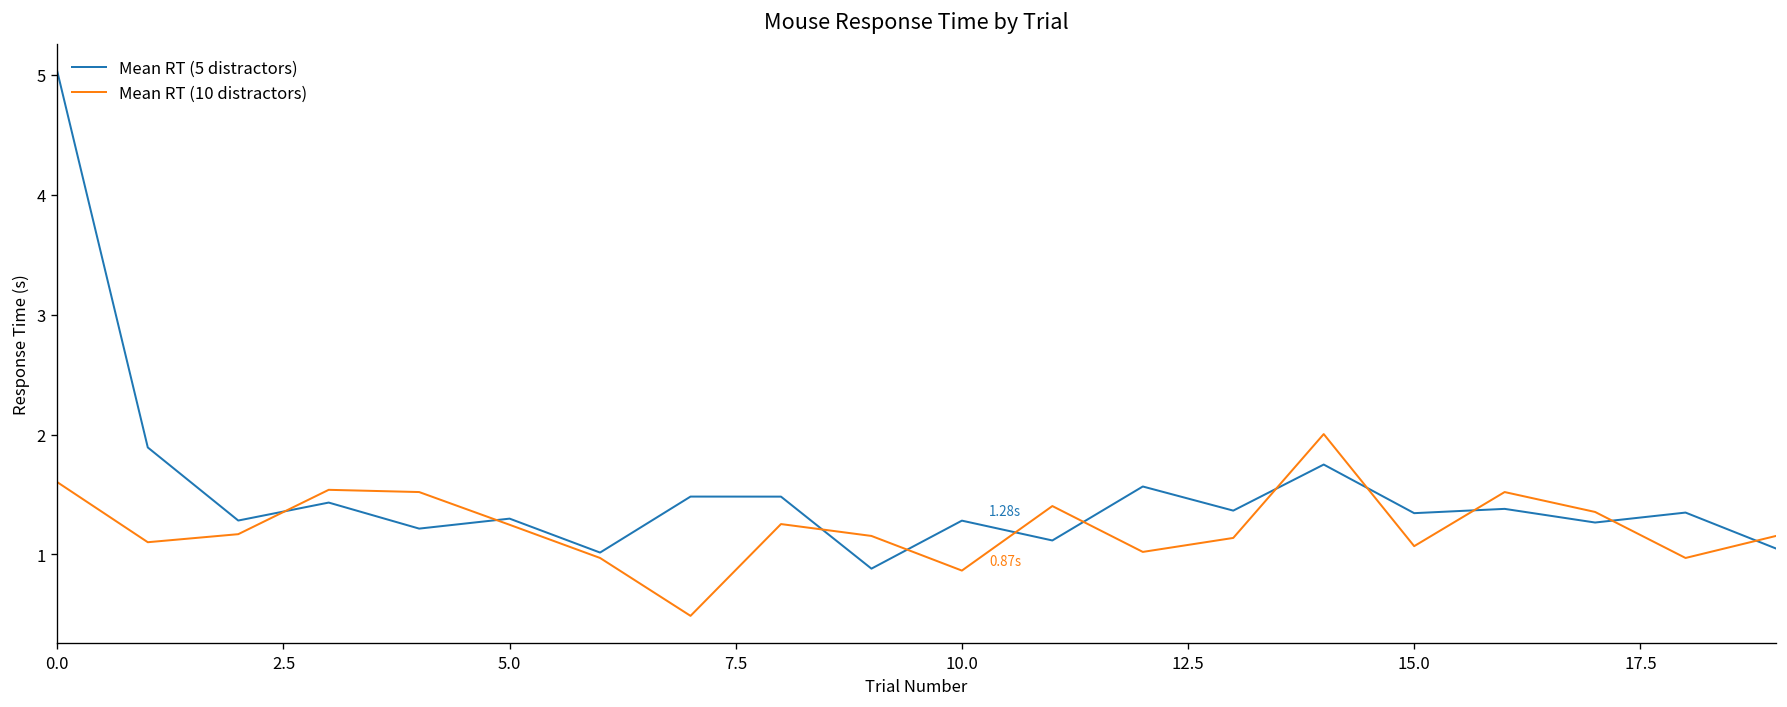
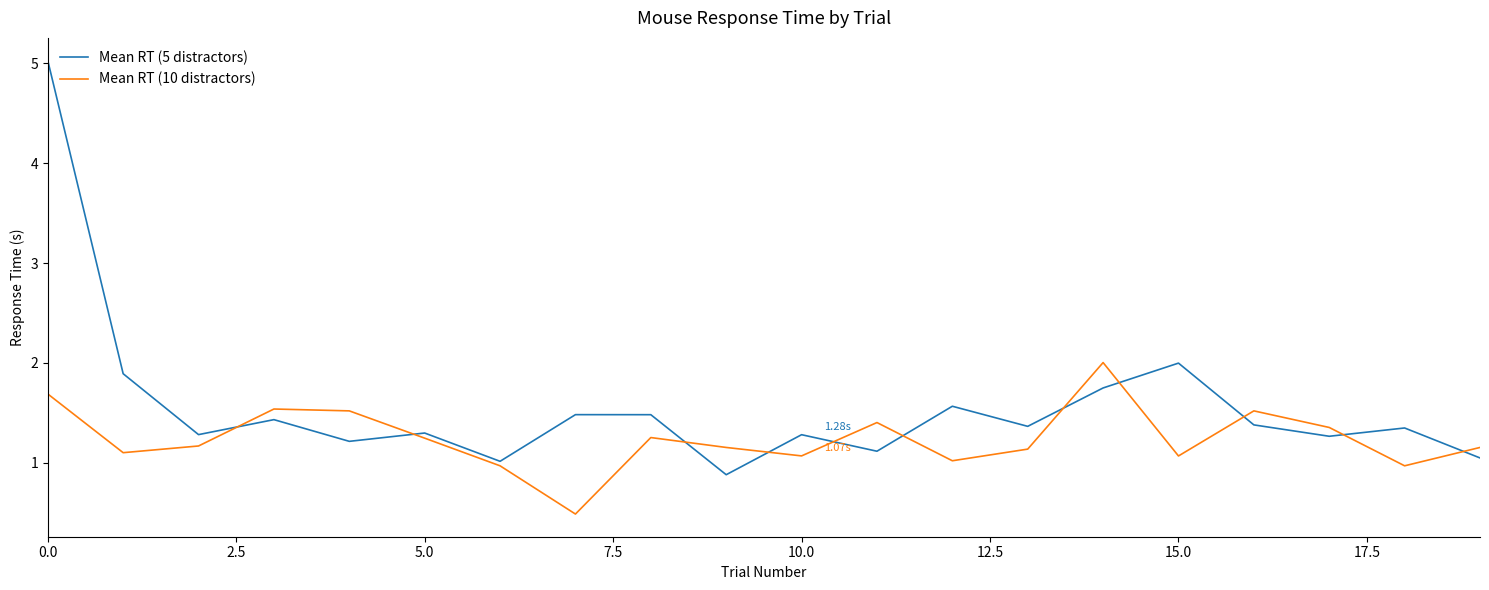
Mean RT (10 distractors), 0.0: 1.6 -> 1.7
Mean RT (10 distractors), 10.0: 0.87s -> 1.07s
Mean RT (5 distractors), 15.0: 1.3 -> 2.0
